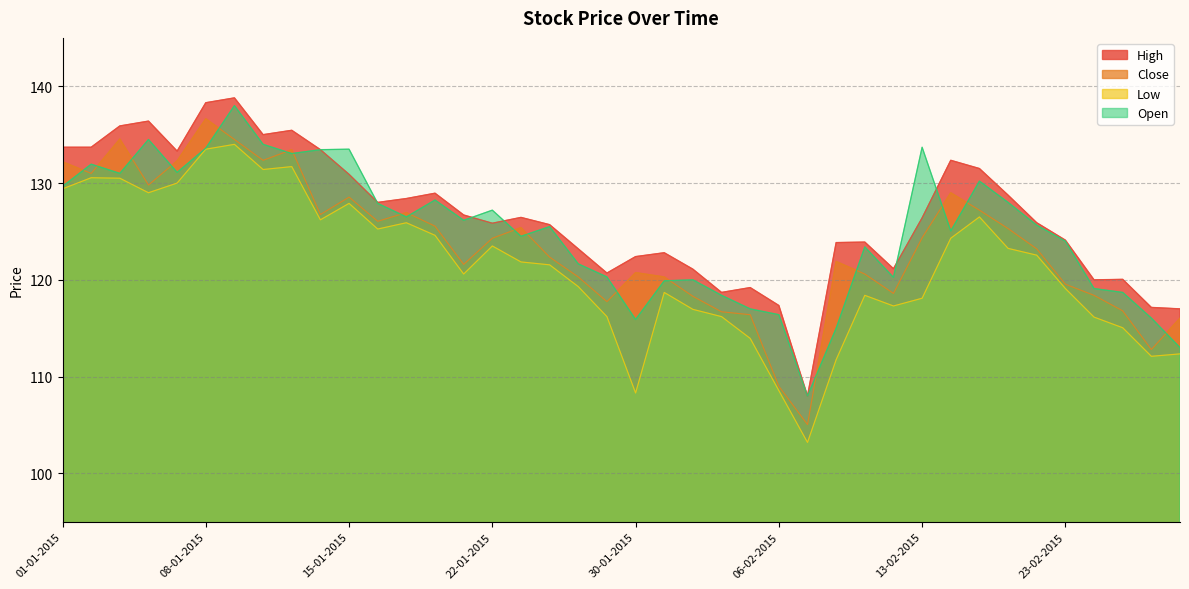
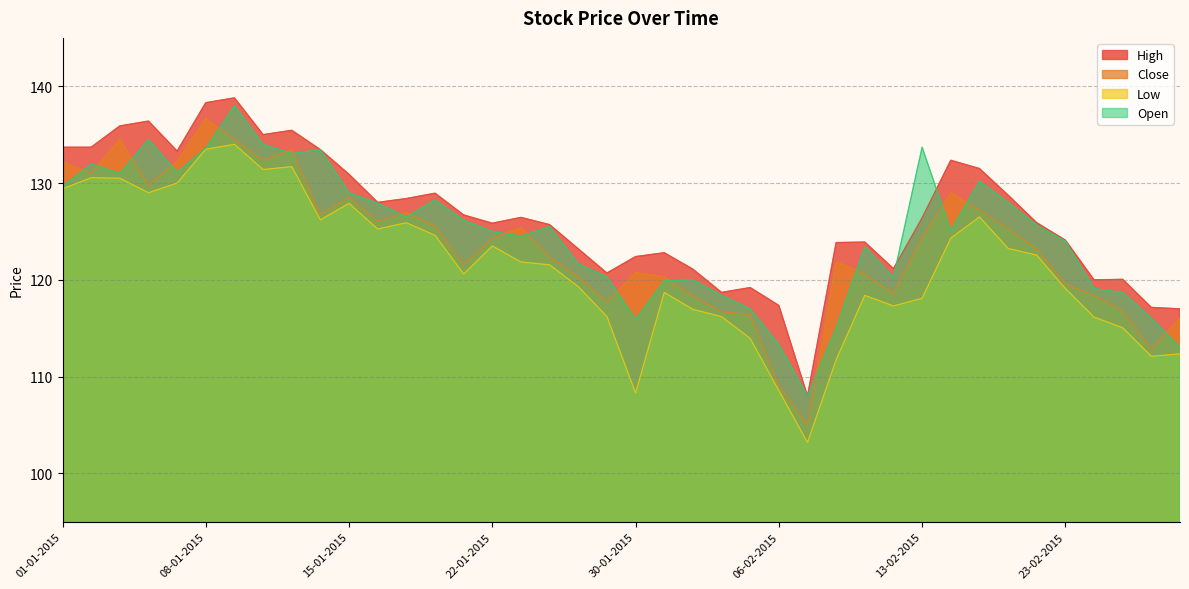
Open, 15-01-2015: 134 -> 129
Open, 22-01-2015: 127 -> 125
Open, 06-02-2015: 116 -> 113
